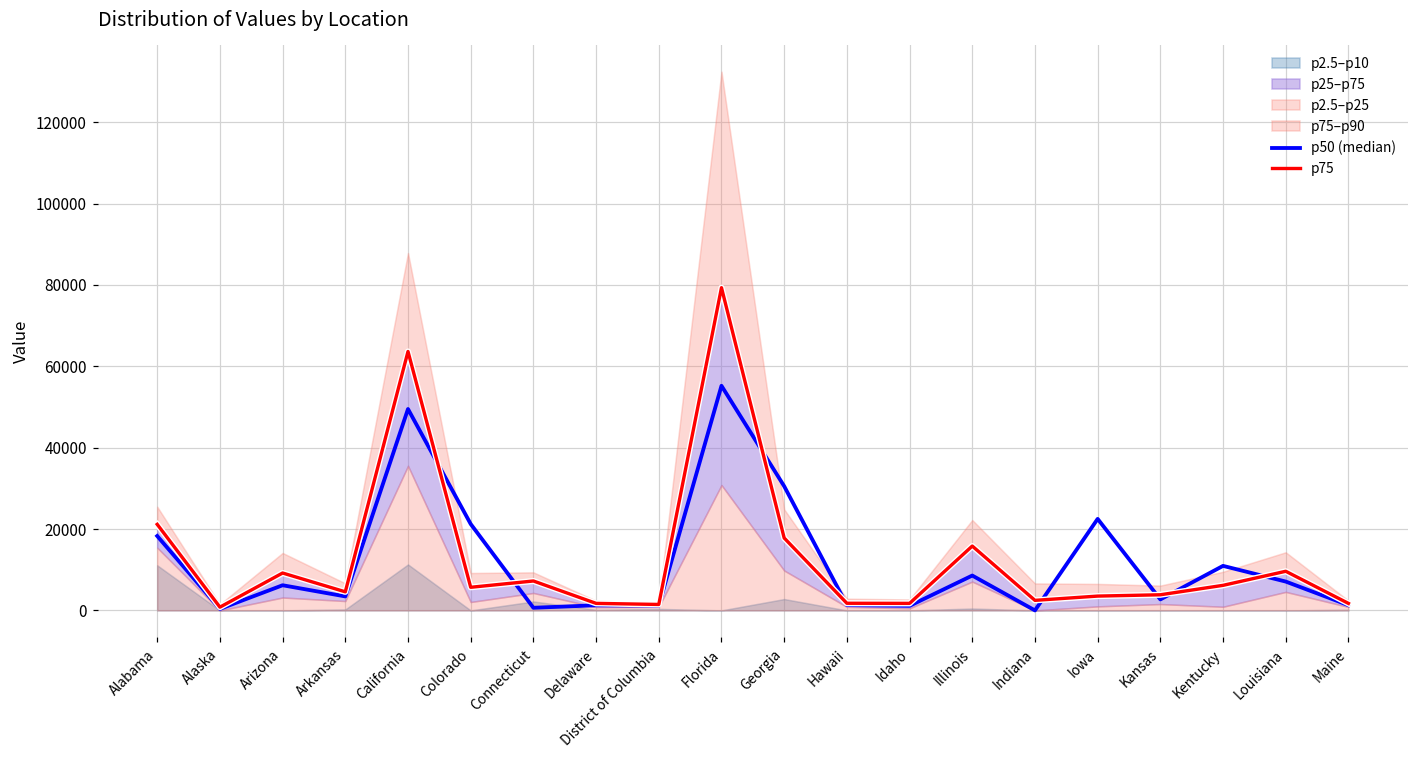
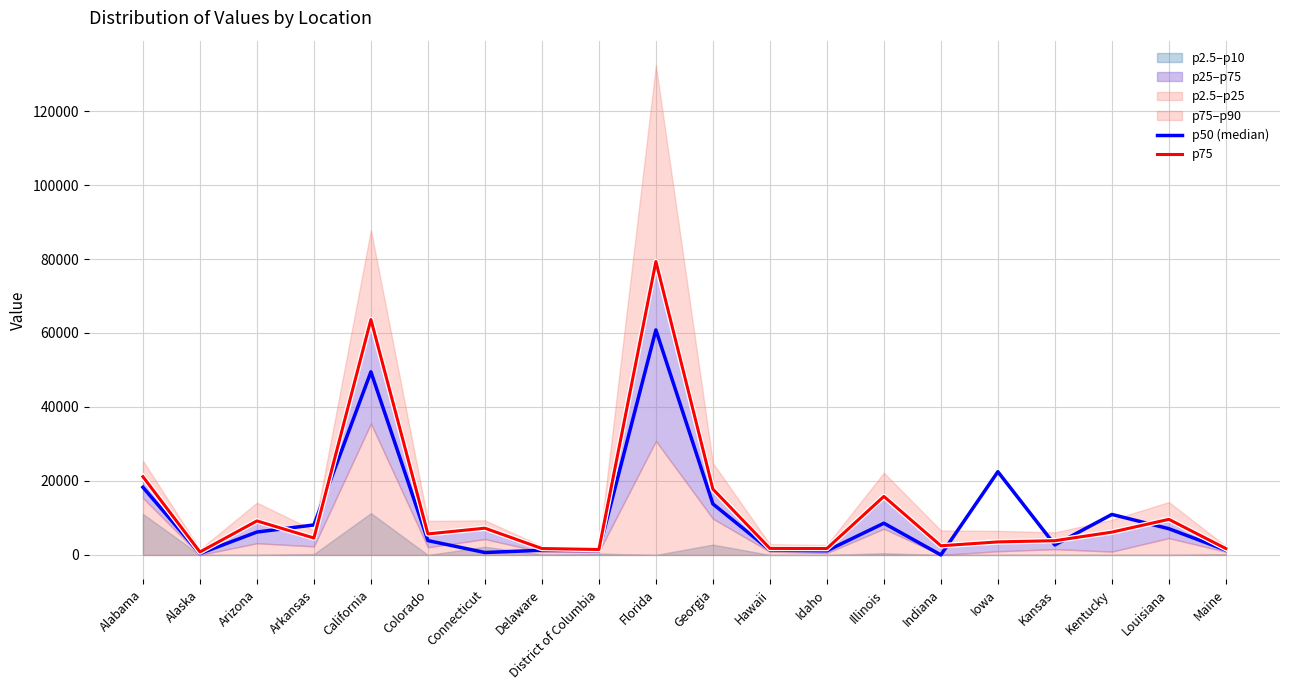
p50 (median), Arkansas: 3000 -> 8000
p50 (median), Colorado: 21000 -> 4000
p50 (median), Florida: 55000 -> 61000
p50 (median), Georgia: 31000 -> 14000
